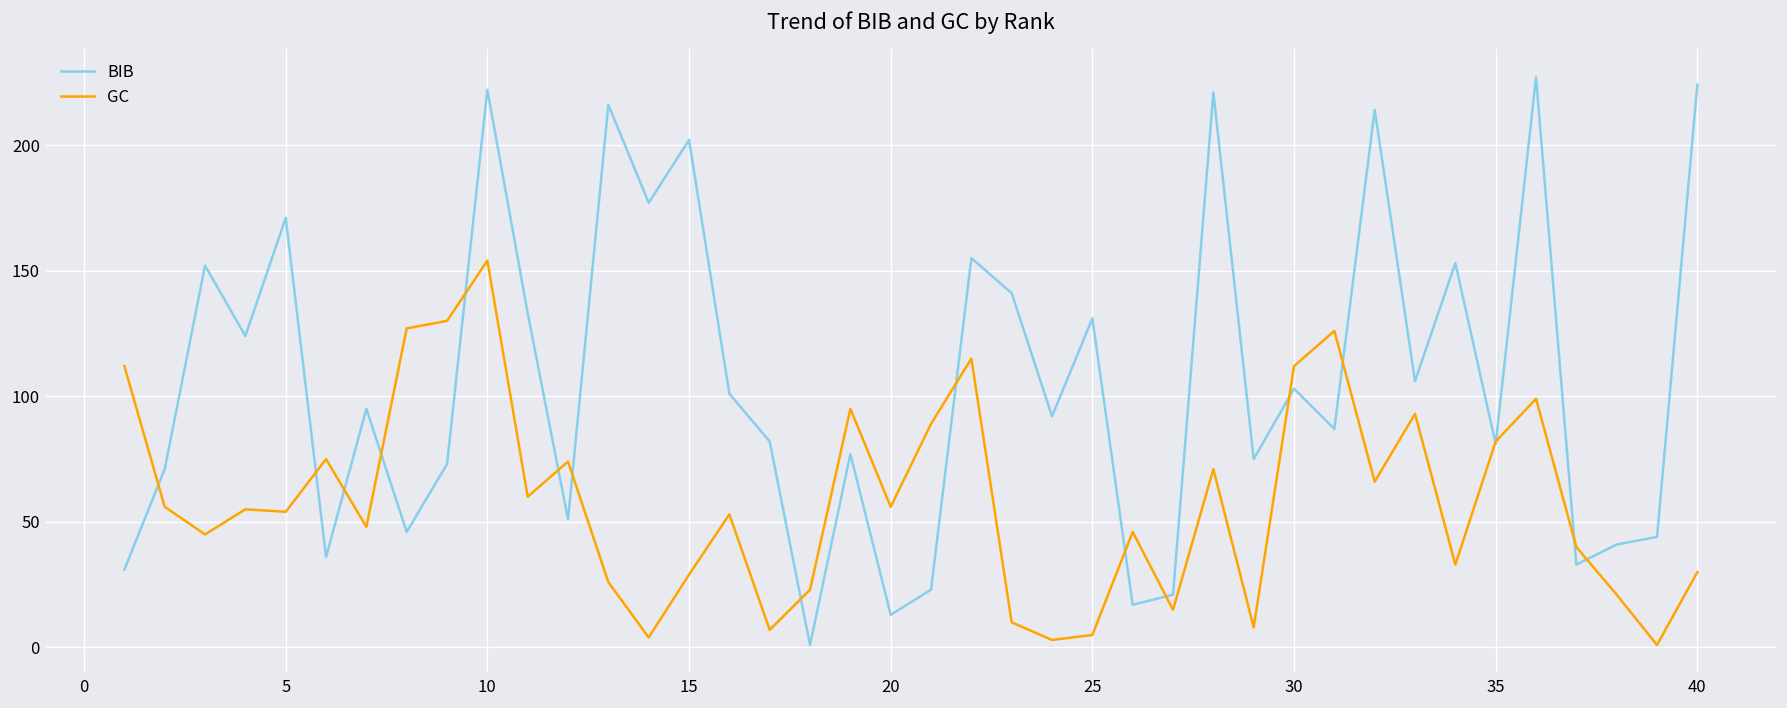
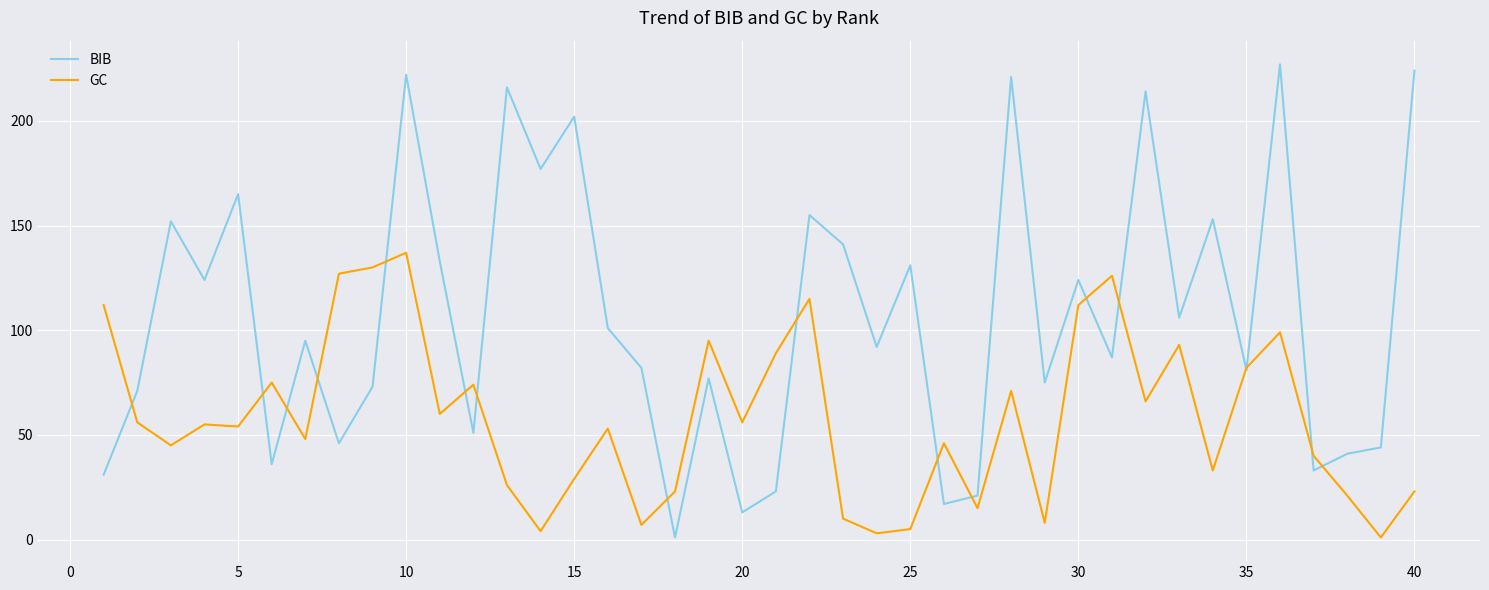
BIB, 5: 171 -> 165
GC, 10: 154 -> 137
BIB, 30: 103 -> 124
GC, 40: 30 -> 23
